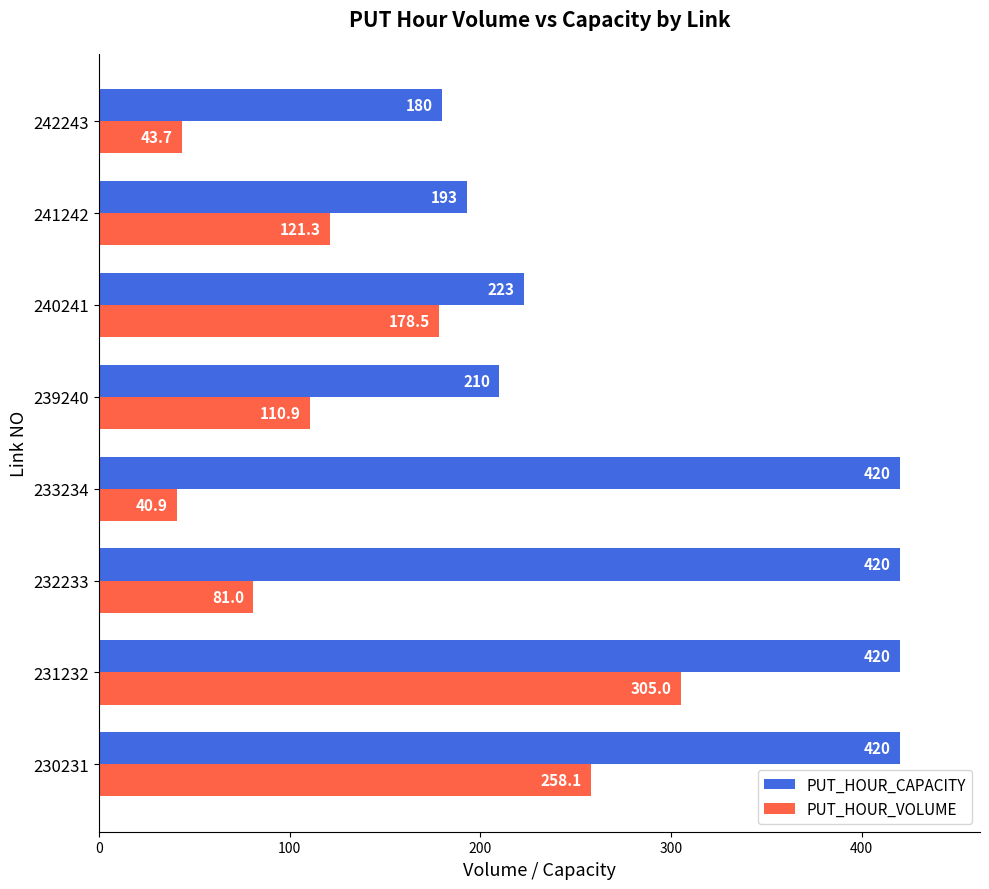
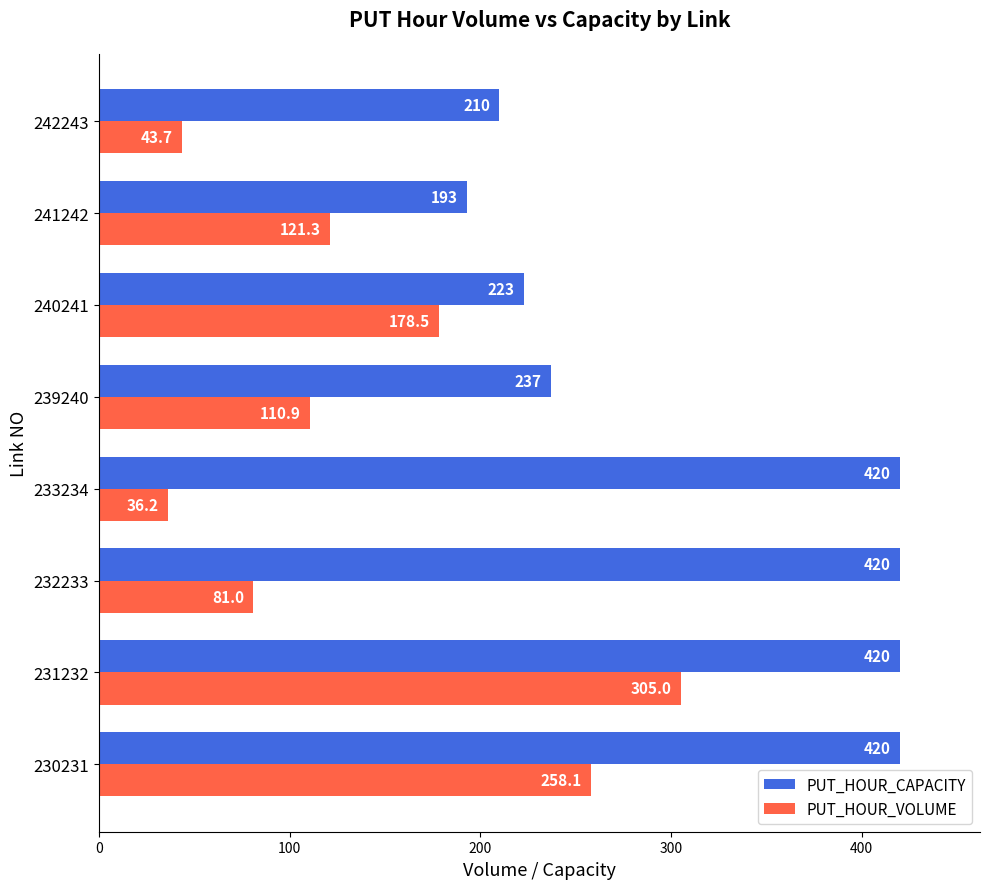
PUT_HOUR_CAPACITY, 242243: 180 -> 210
PUT_HOUR_CAPACITY, 239240: 210 -> 237
PUT_HOUR_VOLUME, 233234: 40.9 -> 36.2
